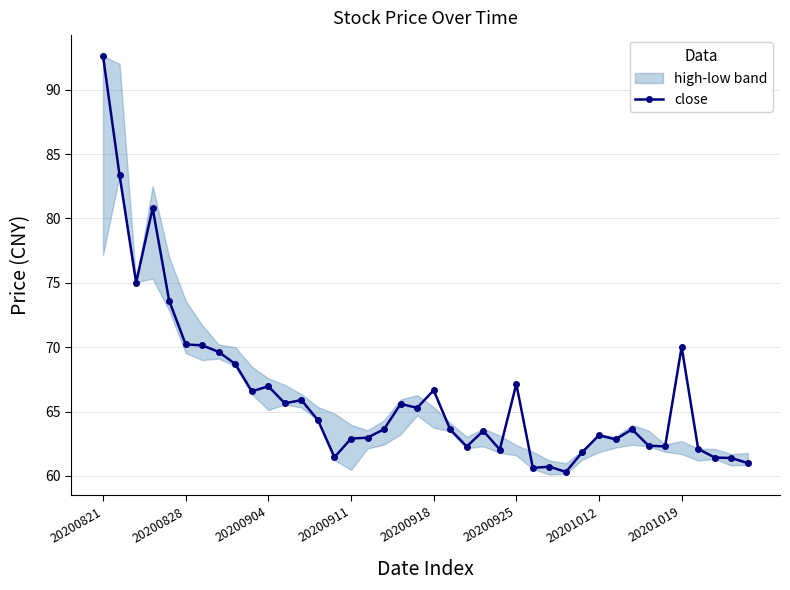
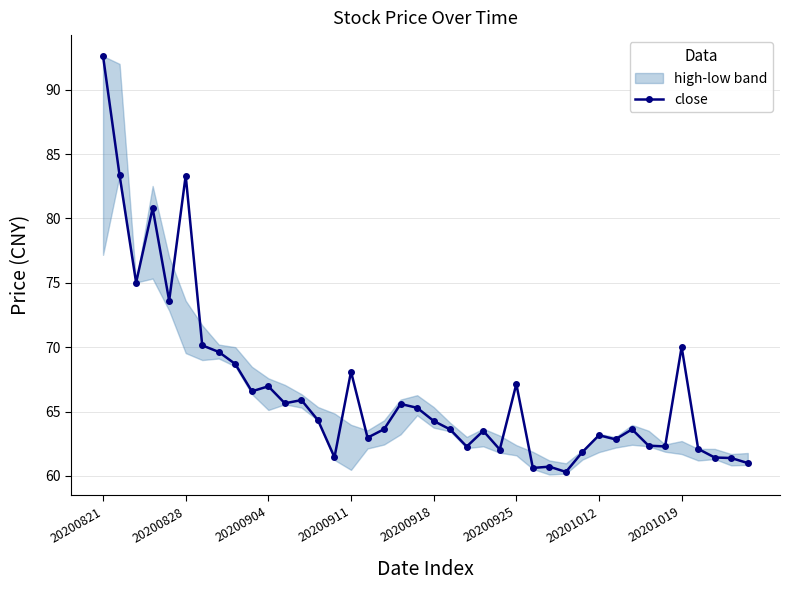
close, 20200828: 70.2 -> 83.3
close, 20200911: 62.9 -> 68.1
close, 20200918: 66.7 -> 64.3
